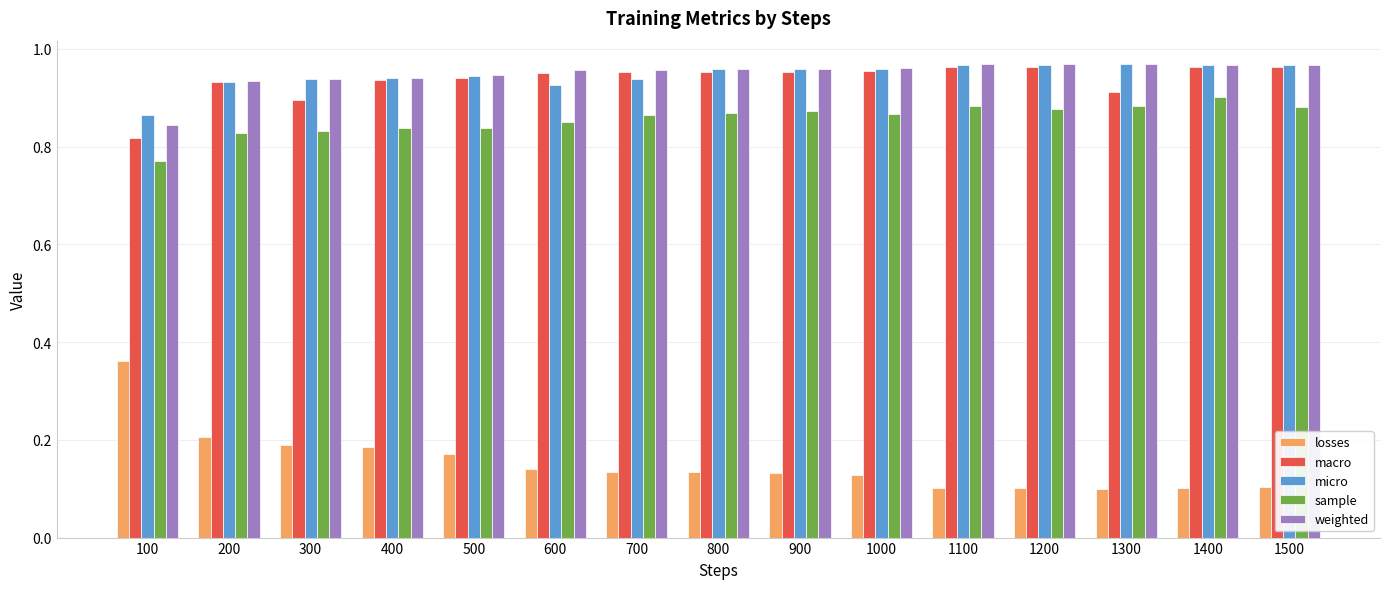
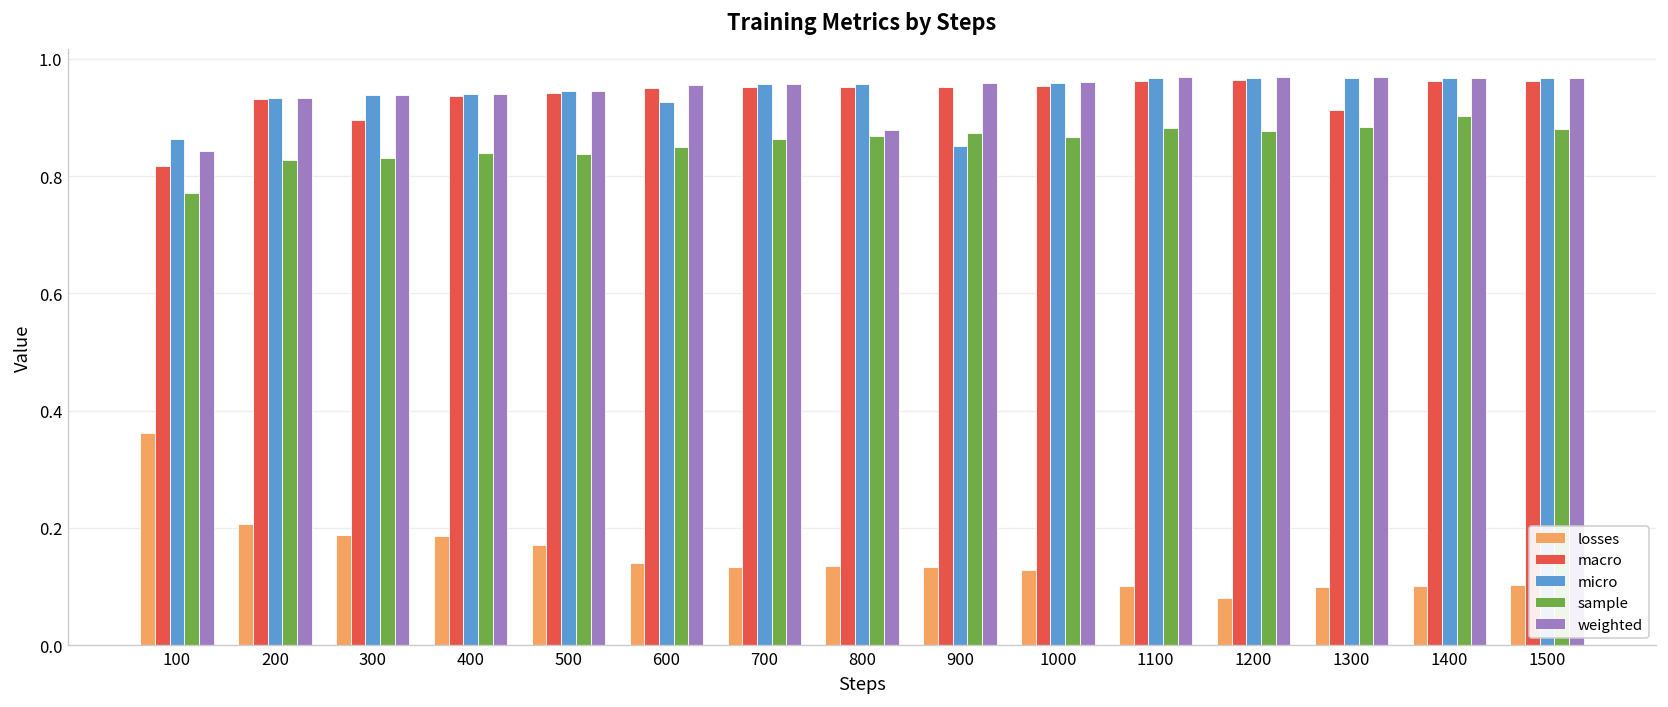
micro, 700: 0.94 -> 0.96
weighted, 800: 0.96 -> 0.88
micro, 900: 0.96 -> 0.85
losses, 1200: 0.10 -> 0.08
